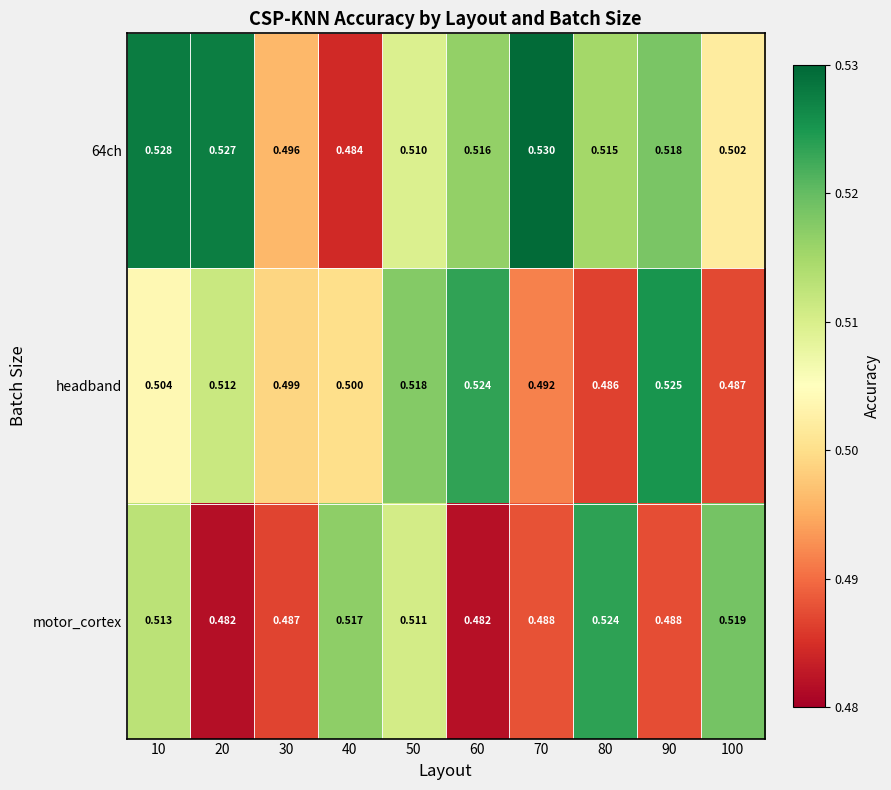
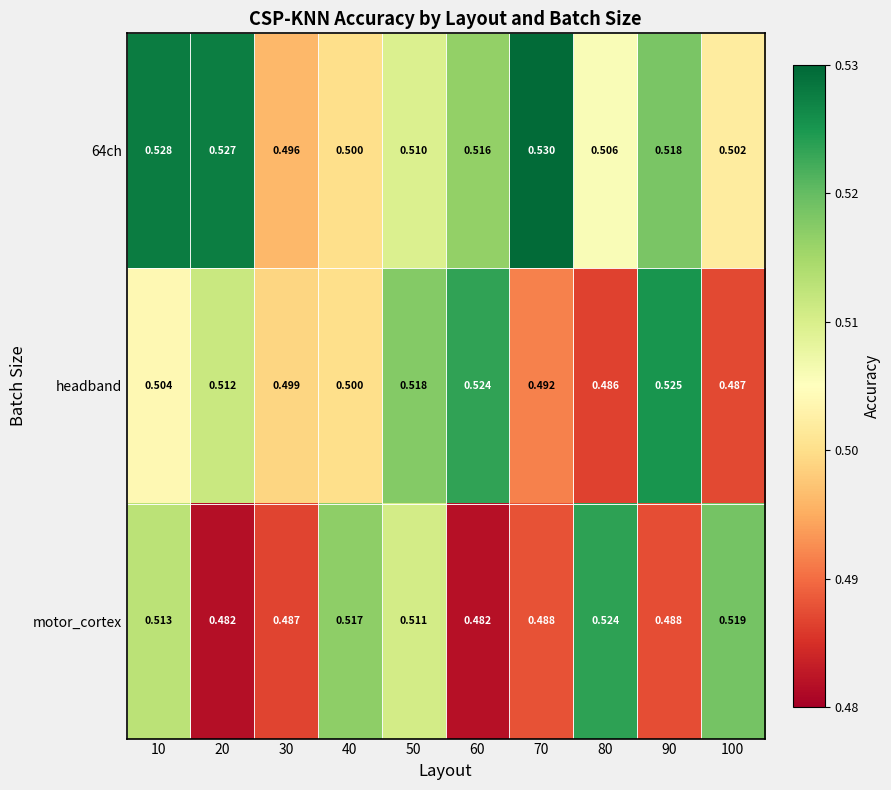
64ch, 40: 0.484 -> 0.500
64ch, 80: 0.515 -> 0.506
